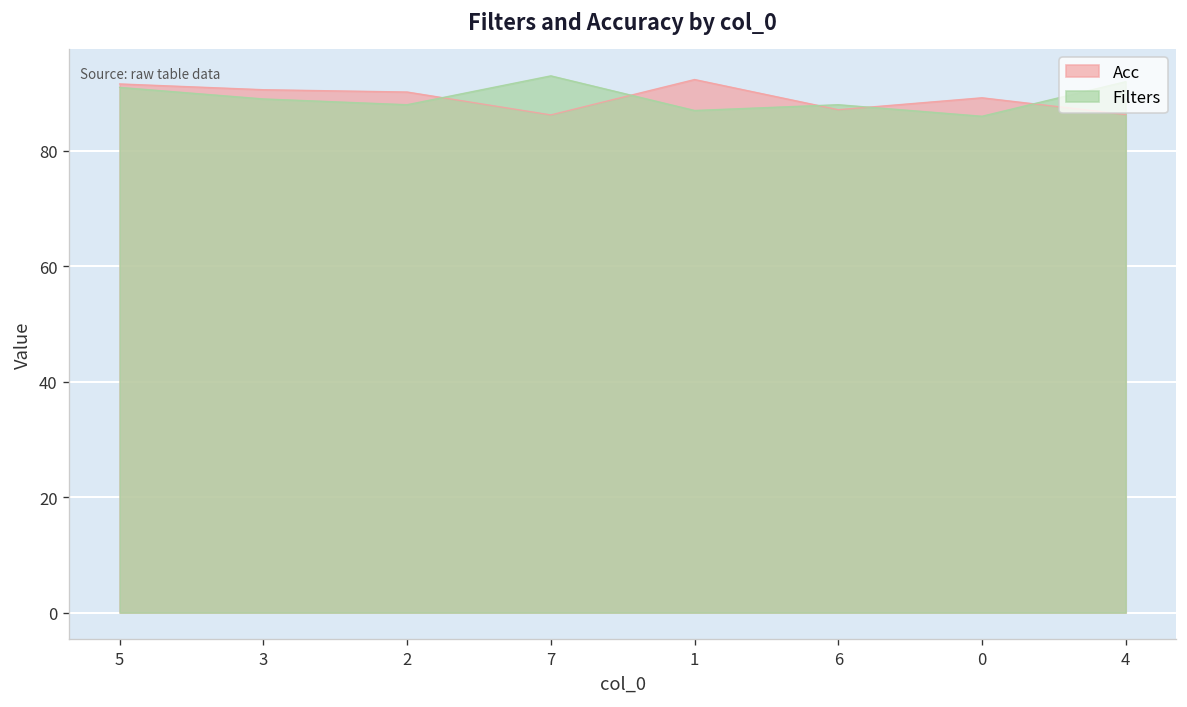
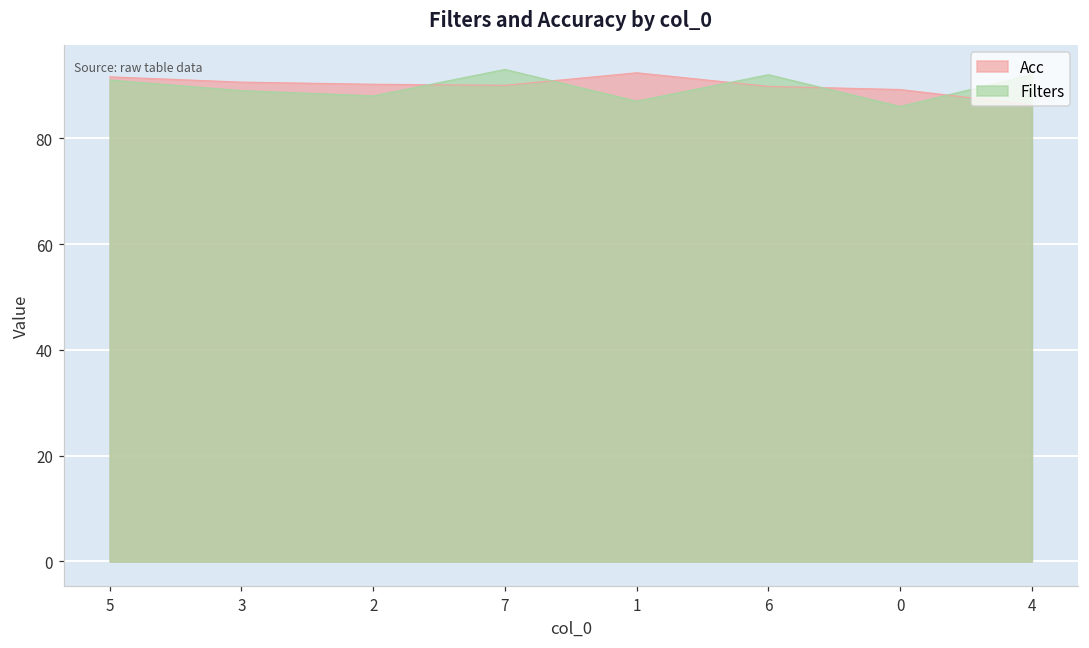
Acc, 7: 86 -> 90
Acc, 6: 87 -> 90
Filters, 6: 88 -> 92
